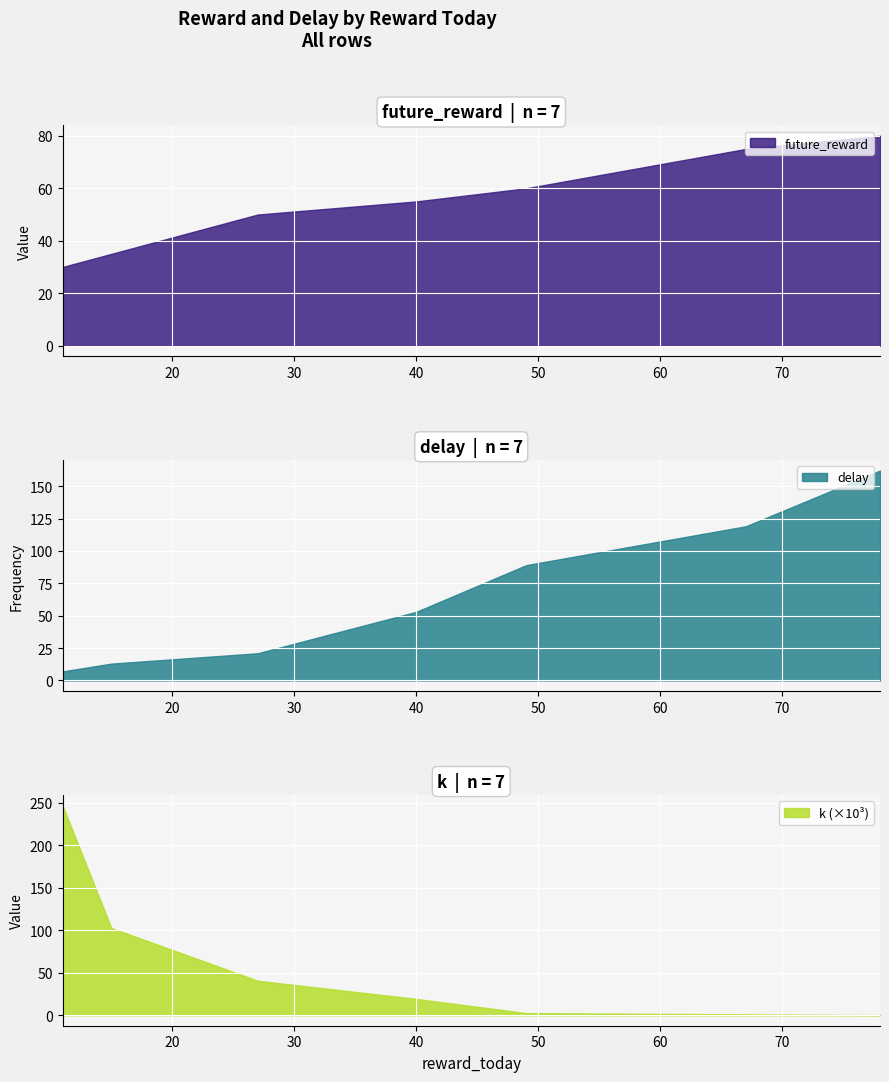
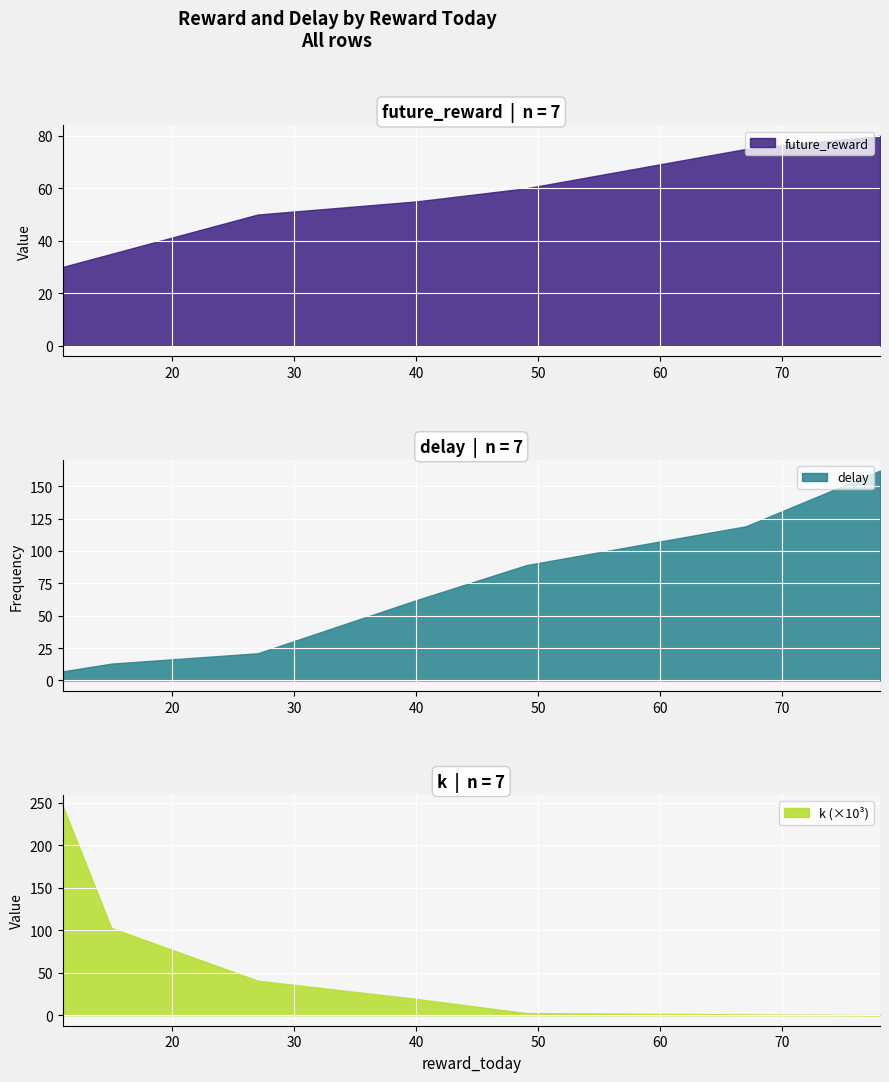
delay | n = 7, 40: 53 -> 62
